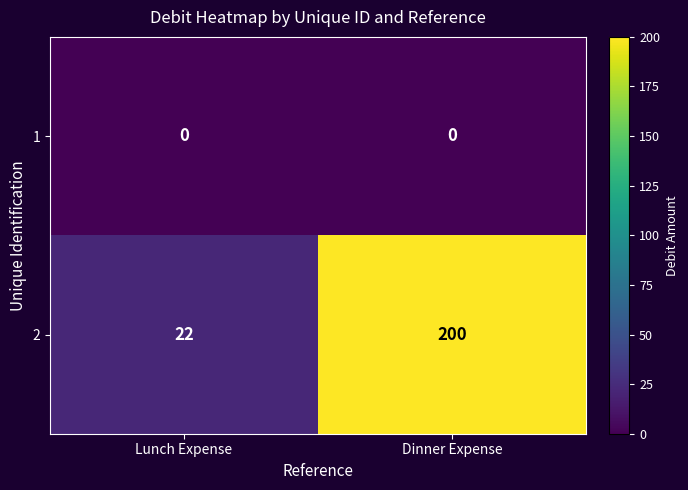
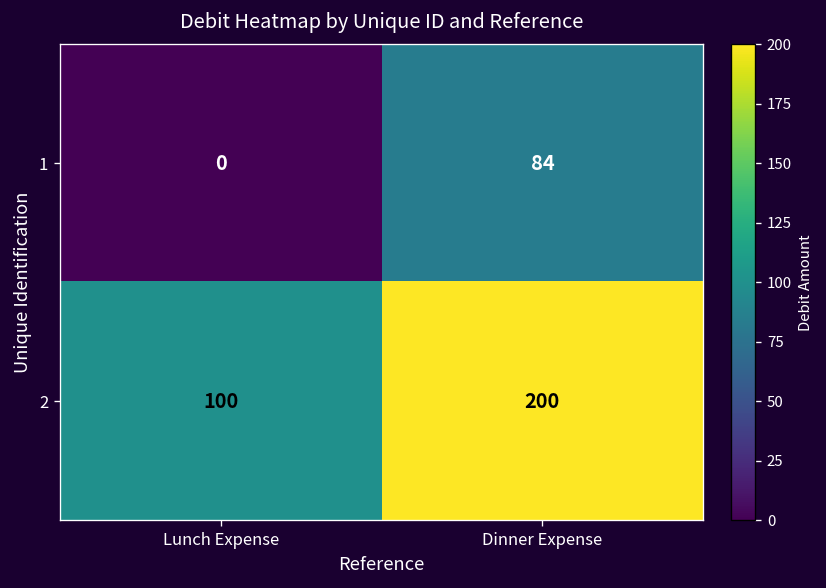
1, Dinner Expense: 0 -> 84
2, Lunch Expense: 22 -> 100
